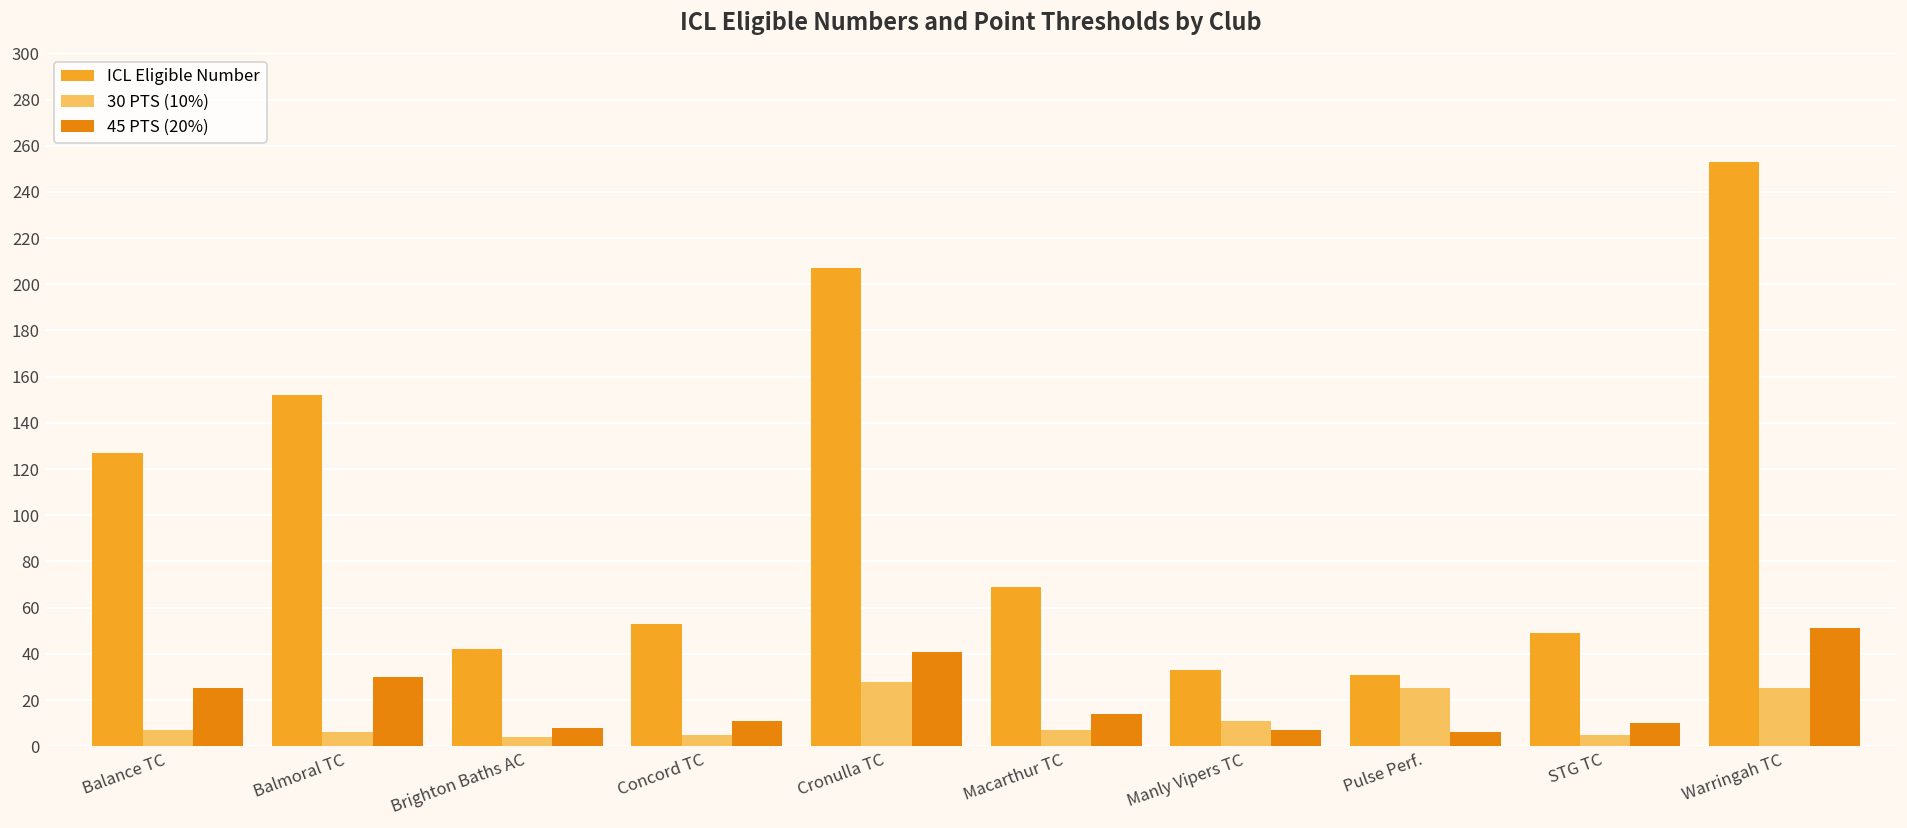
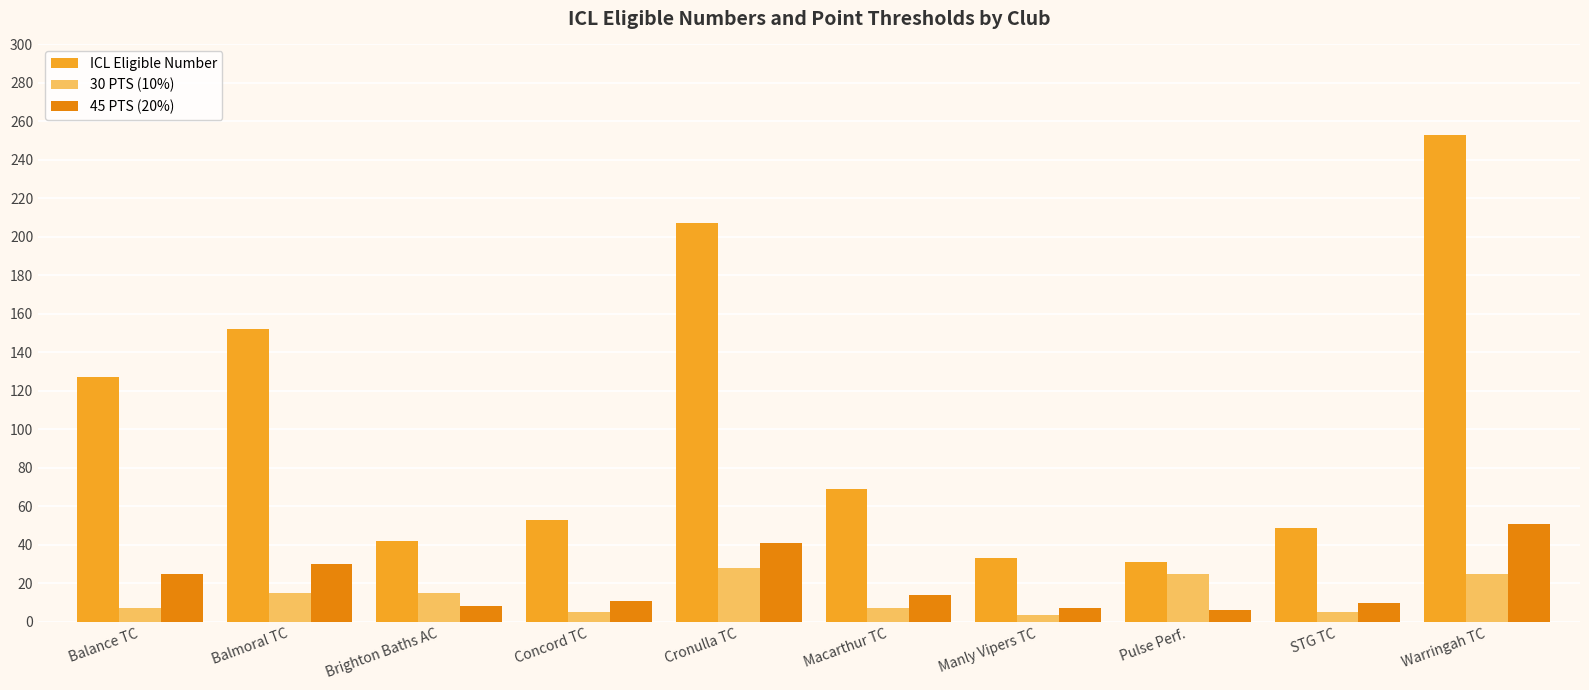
30 PTS (10%), Balmoral TC: 6 -> 15
30 PTS (10%), Brighton Baths AC: 4 -> 15
30 PTS (10%), Manly Vipers TC: 11 -> 3
